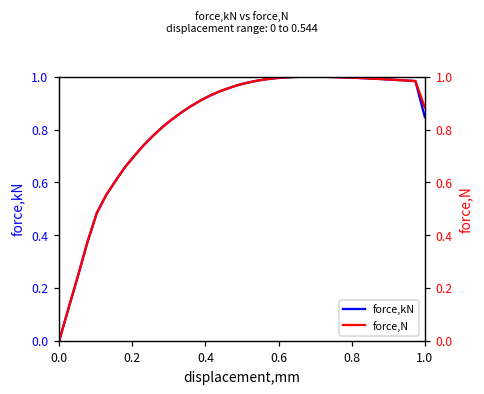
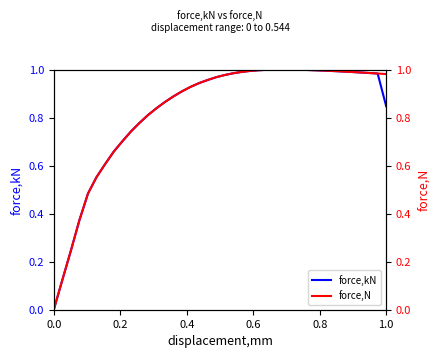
force,N, 1.0: 0.88 -> 0.98
